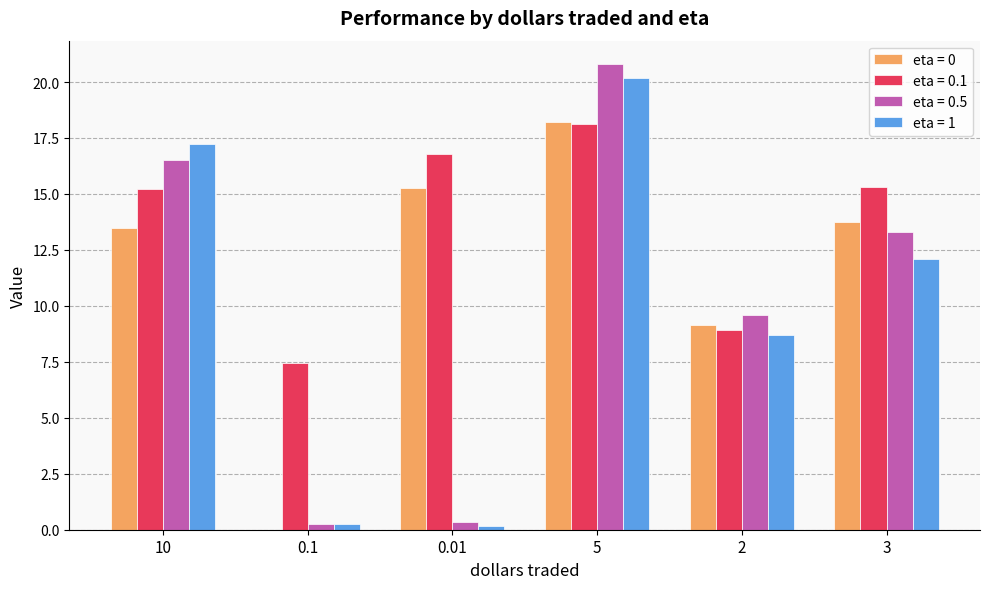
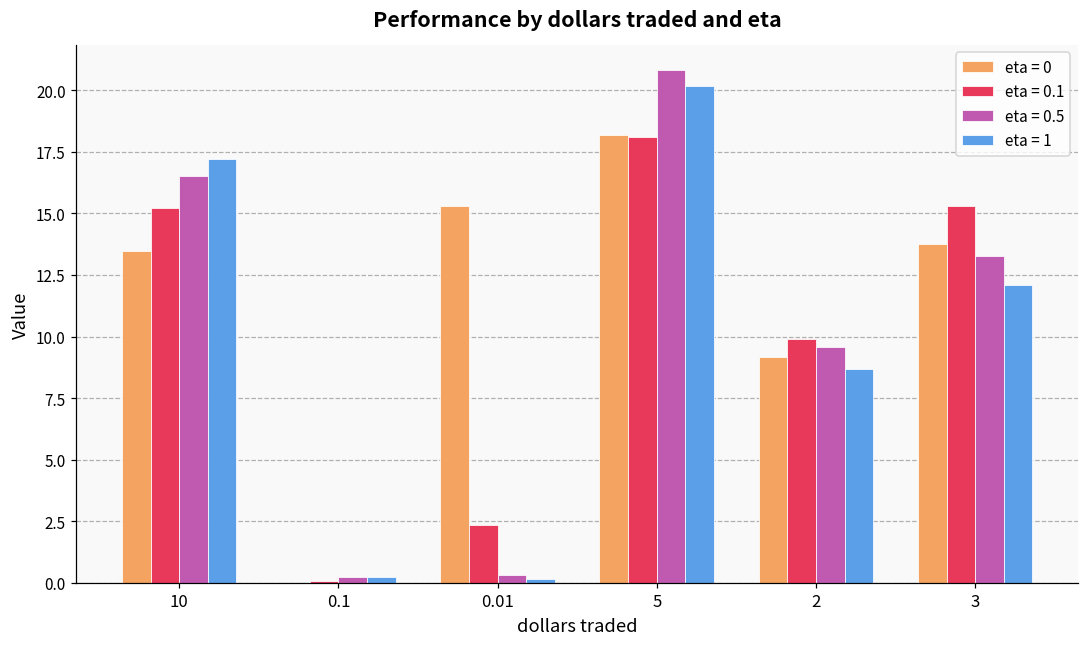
eta = 0.1, 0.1: 7.5 -> 0.1
eta = 0.1, 0.01: 16.8 -> 2.4
eta = 0.1, 2: 8.9 -> 9.9
